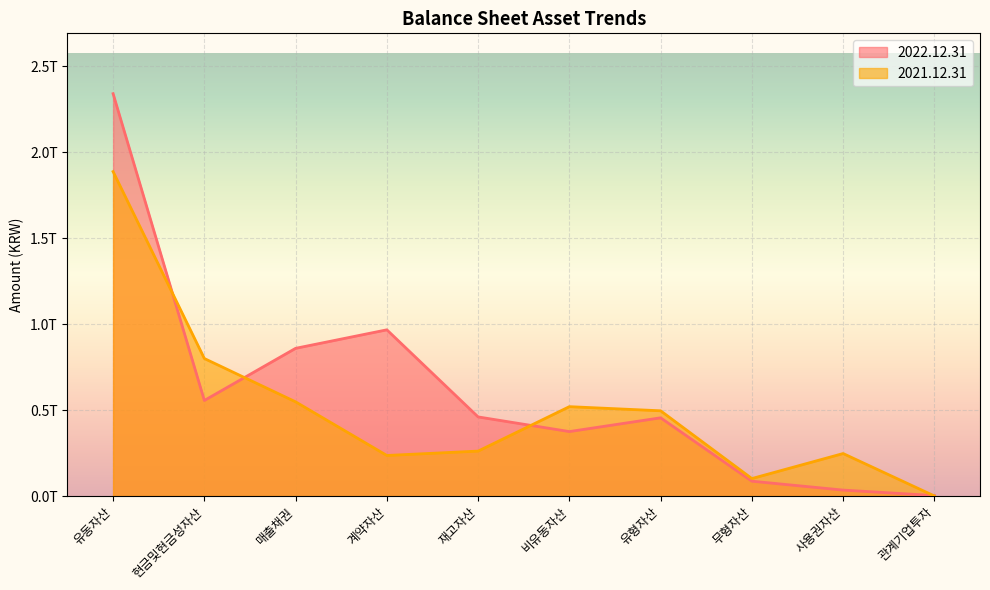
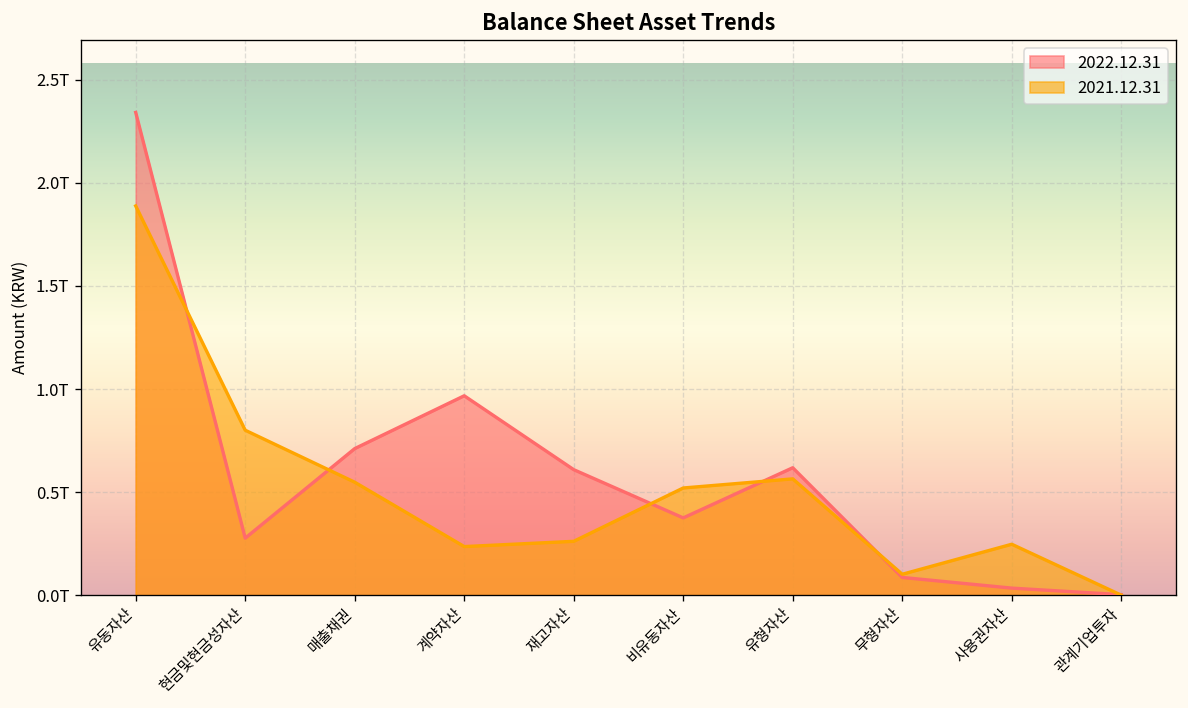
2022.12.31, 현금및현금성자산: 0.56T -> 0.28T
2022.12.31, 매출채권: 0.86T -> 0.71T
2022.12.31, 재고자산: 0.46T -> 0.61T
2022.12.31, 유형자산: 0.46T -> 0.62T
2021.12.31, 유형자산: 0.50T -> 0.56T
